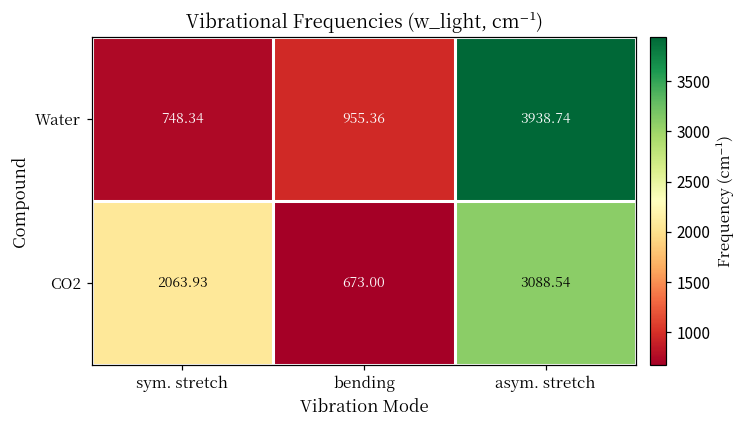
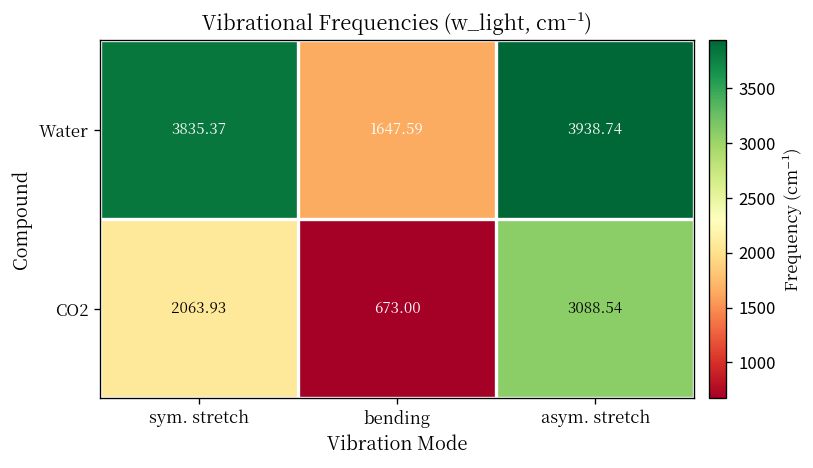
Water, sym. stretch: 748.34 -> 3835.37
Water, bending: 955.36 -> 1647.59
